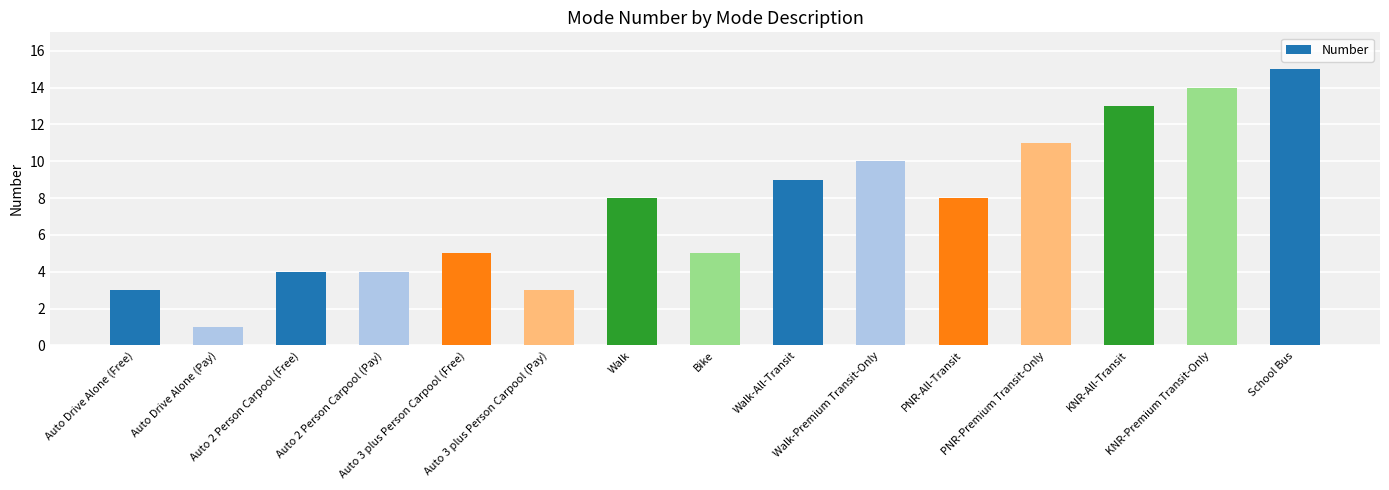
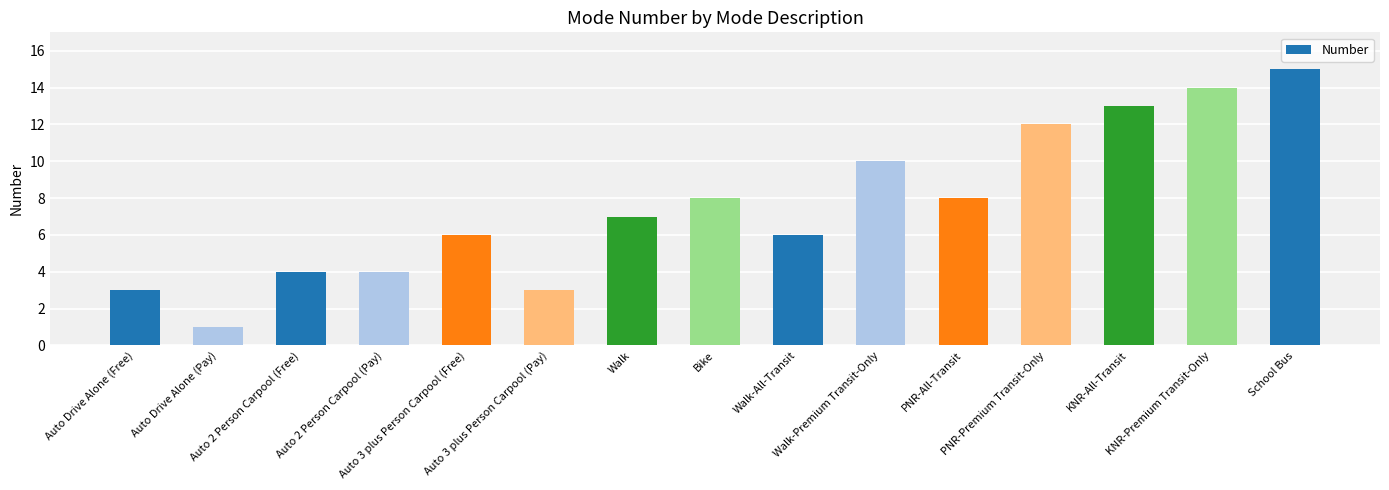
Auto 3 plus Person Carpool (Free): 5 -> 6
Walk: 8 -> 7
Bike: 5 -> 8
Walk-All-Transit: 9 -> 6
PNR-Premium Transit-Only: 11 -> 12
